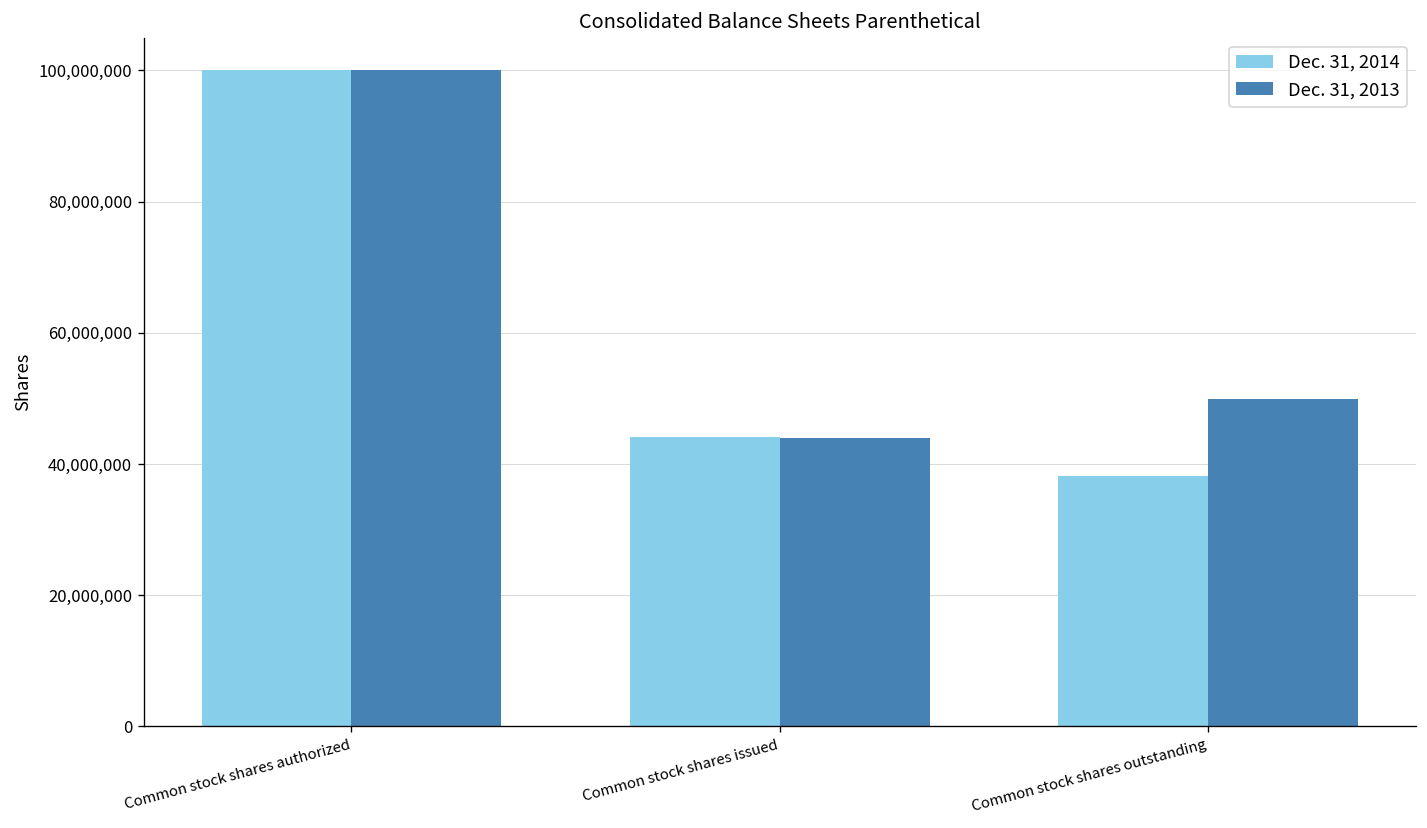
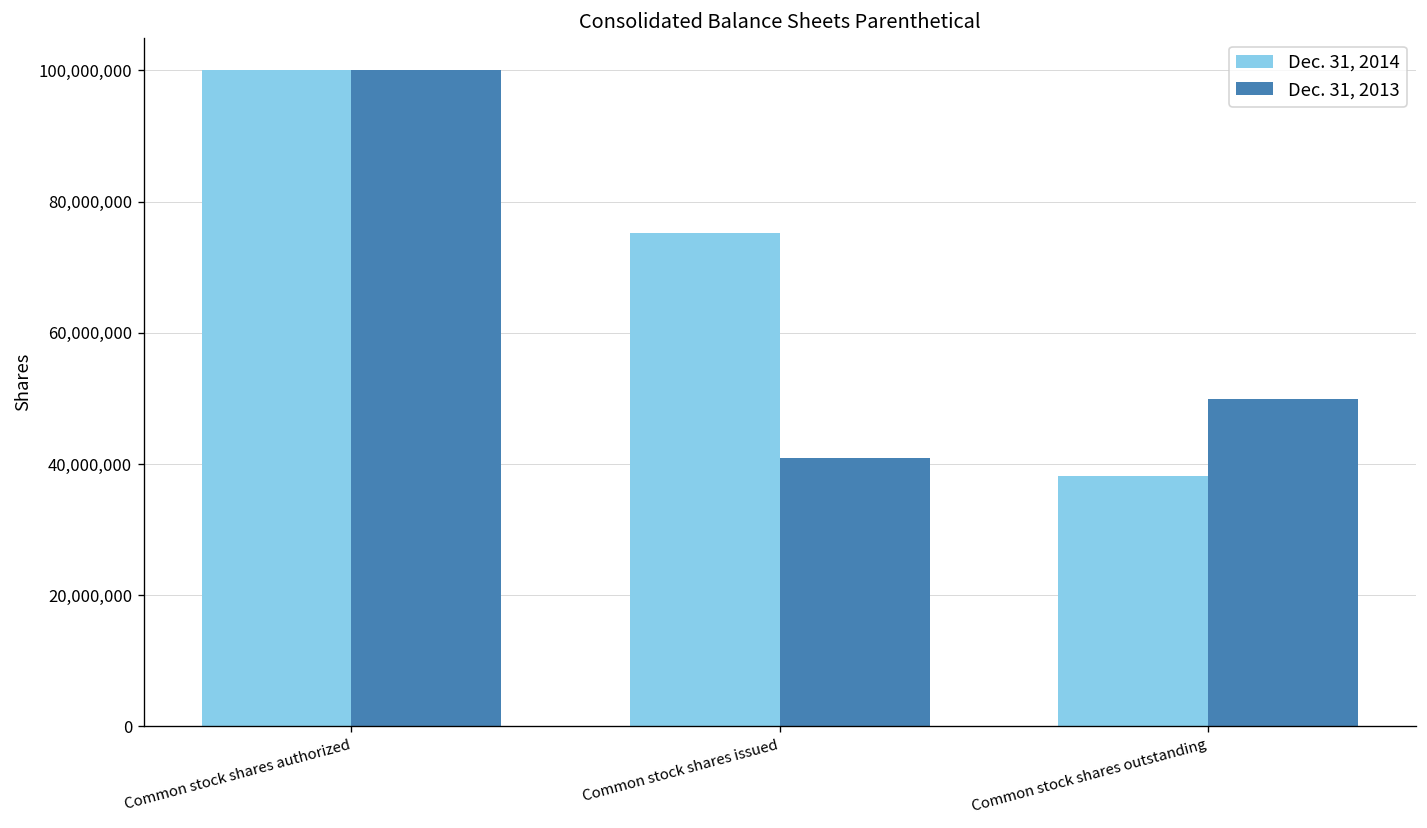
Dec. 31, 2014, Common stock shares issued: 44,000,000 -> 75,000,000
Dec. 31, 2013, Common stock shares issued: 44,000,000 -> 41,000,000
